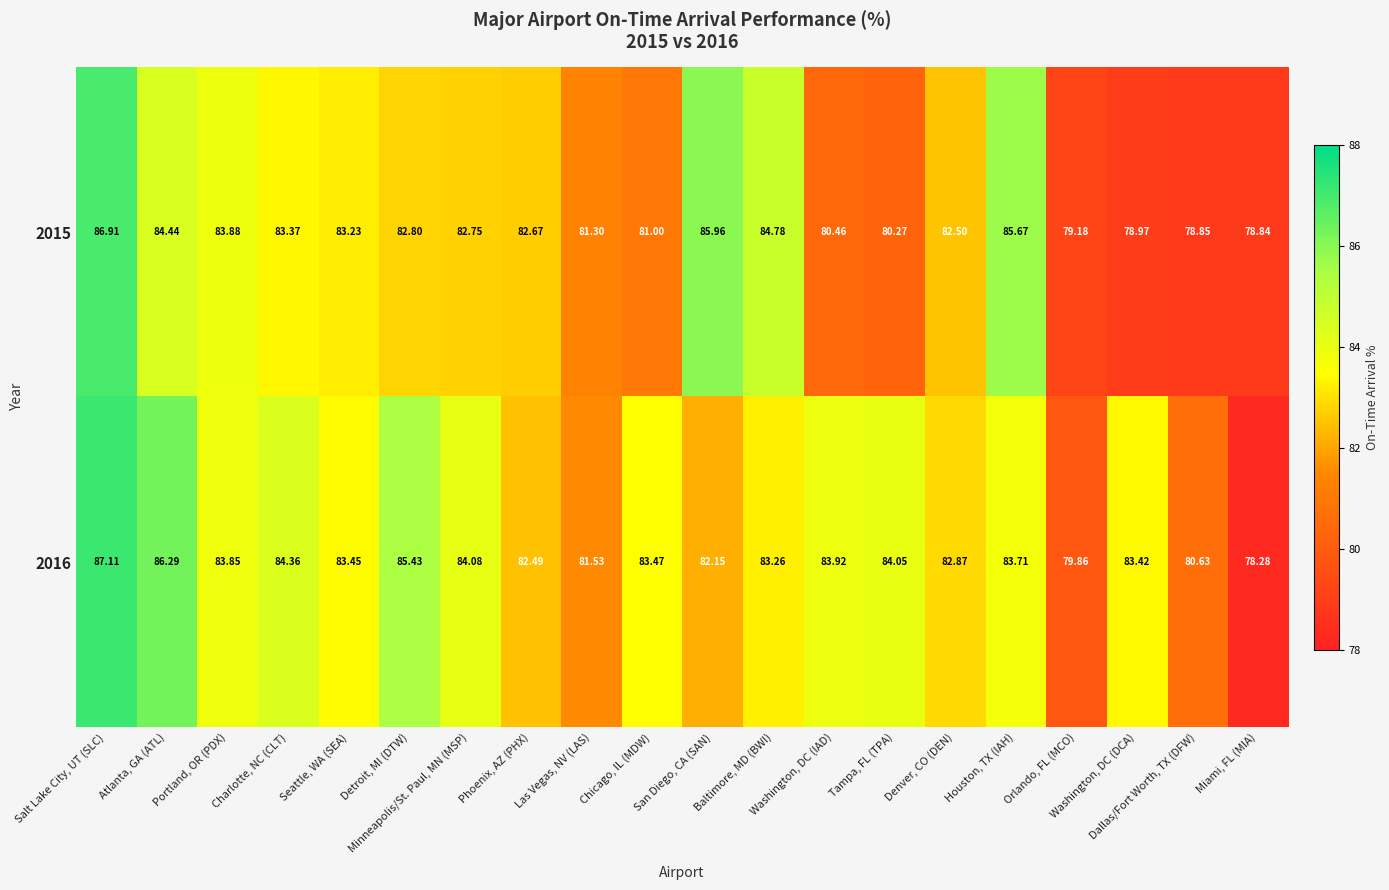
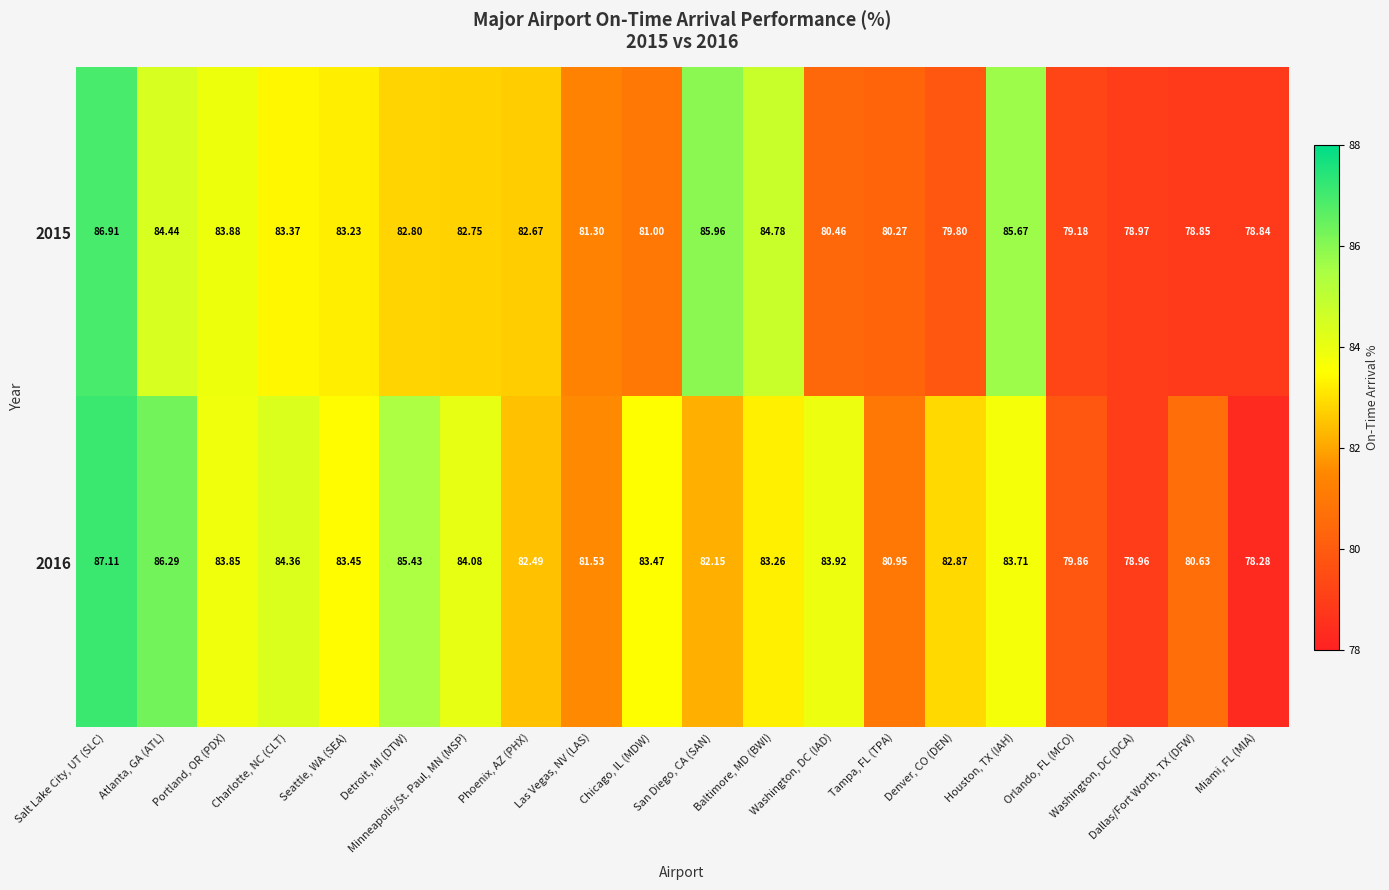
2015, Denver, CO (DEN): 82.50 -> 79.80
2016, Tampa, FL (TPA): 84.05 -> 80.95
2016, Washington, DC (DCA): 83.42 -> 78.96
